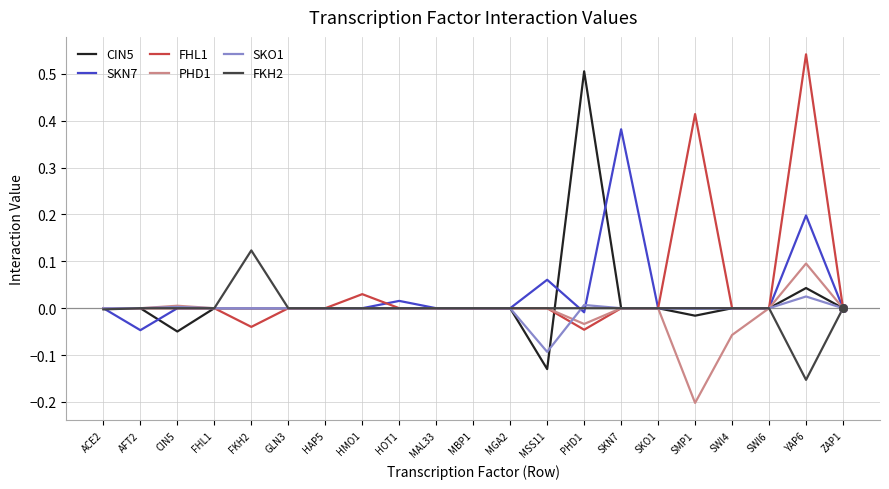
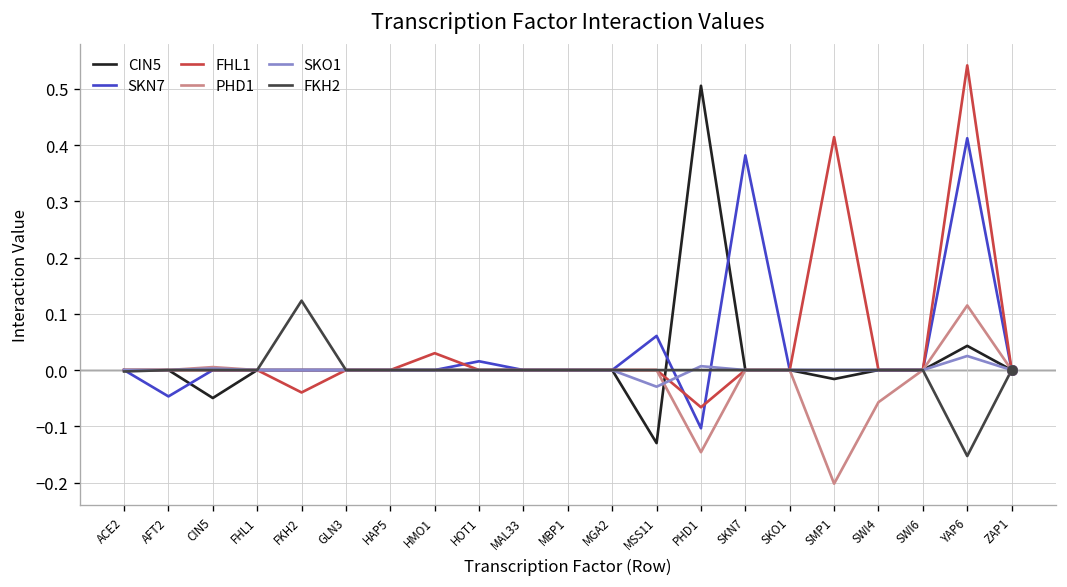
SKO1, MSS11: -0.09 -> -0.03
SKN7, PHD1: -0.01 -> -0.10
FHL1, PHD1: -0.05 -> -0.07
PHD1, PHD1: -0.03 -> -0.15
SKN7, YAP6: 0.20 -> 0.41
PHD1, YAP6: 0.10 -> 0.11
